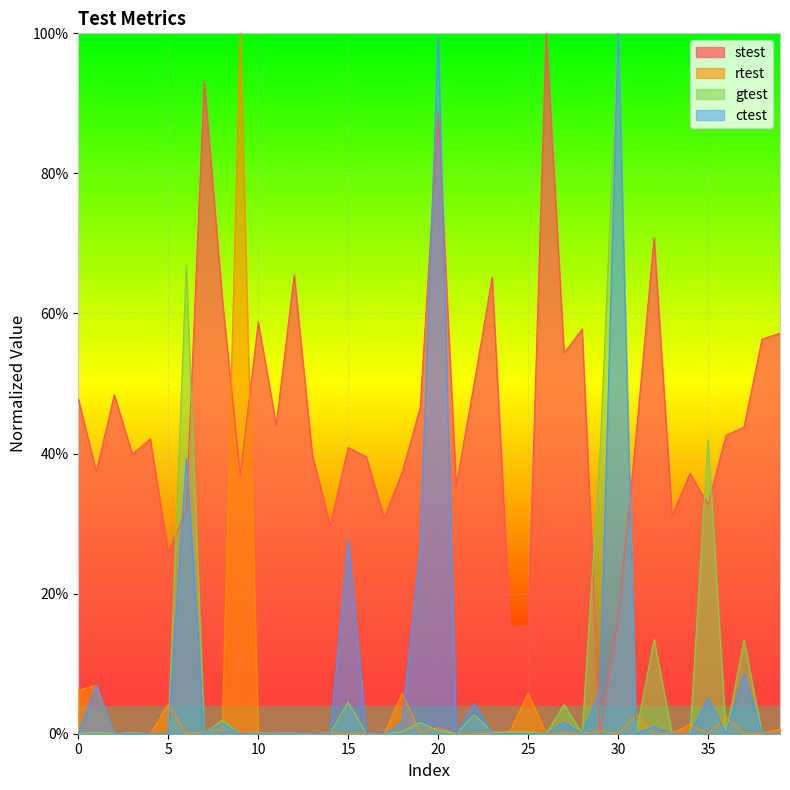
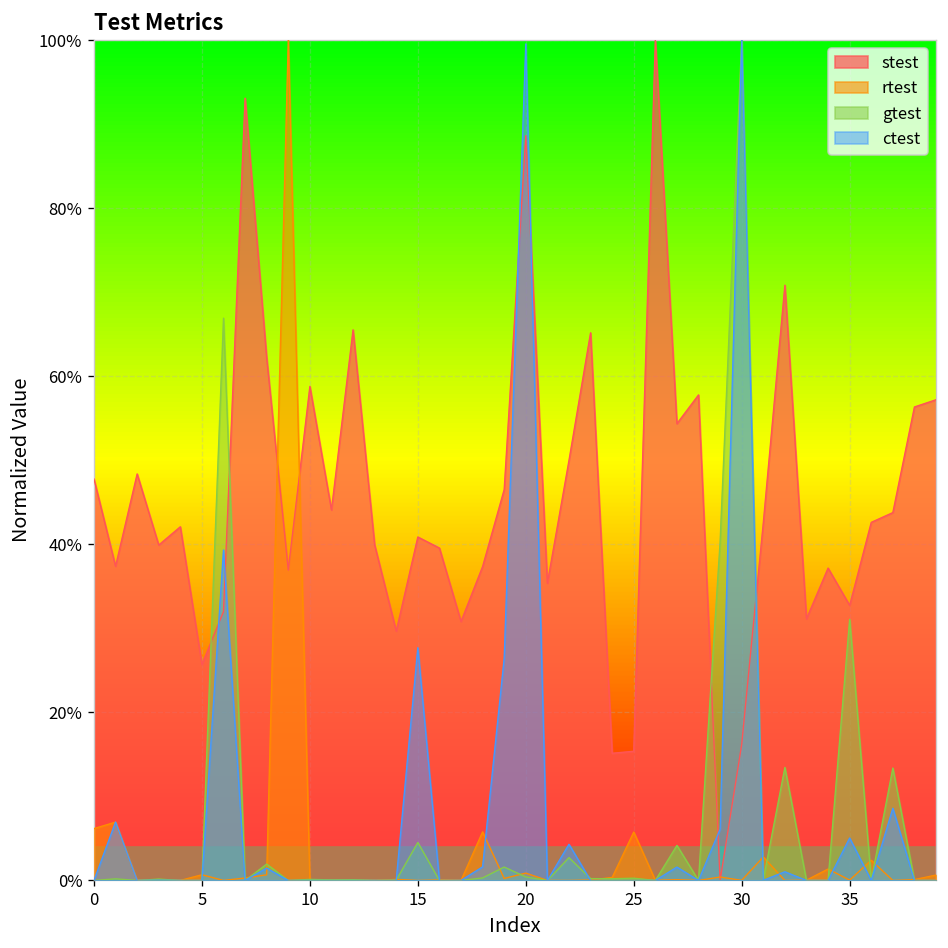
rtest, 5: 4% -> 1%
gtest, 35: 42% -> 31%
